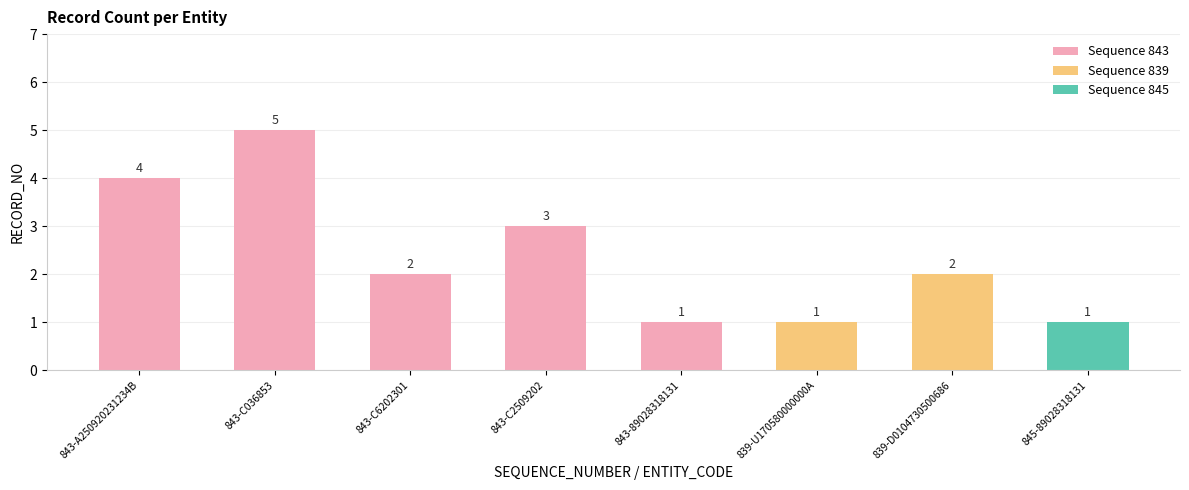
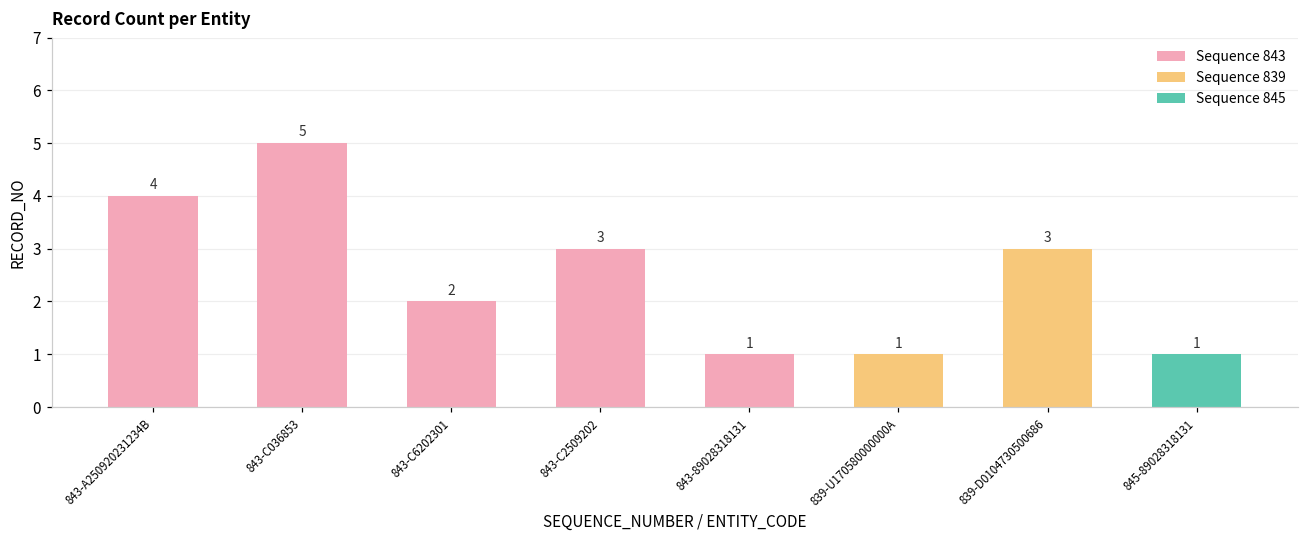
839-D0104730500686: 2 -> 3
